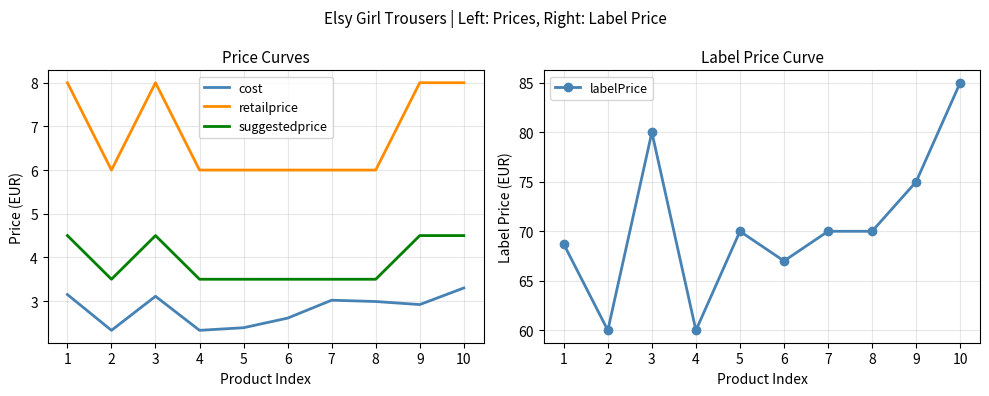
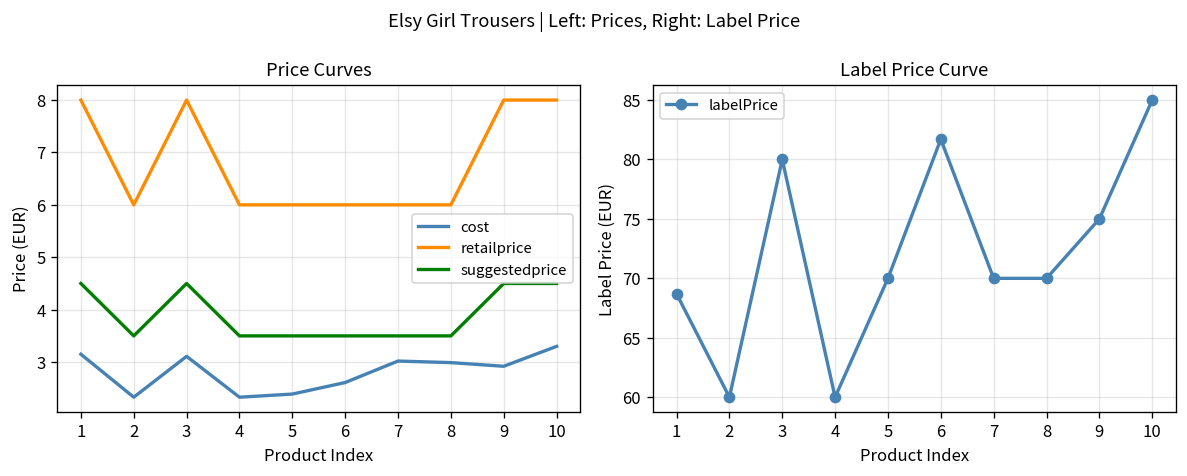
Label Price Curve, 6: 67 -> 82
